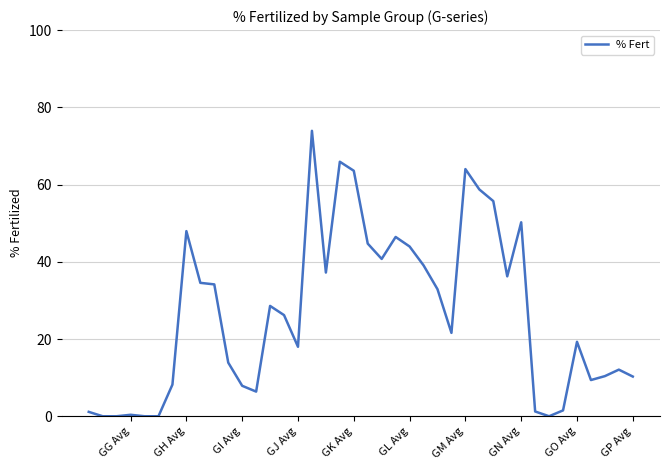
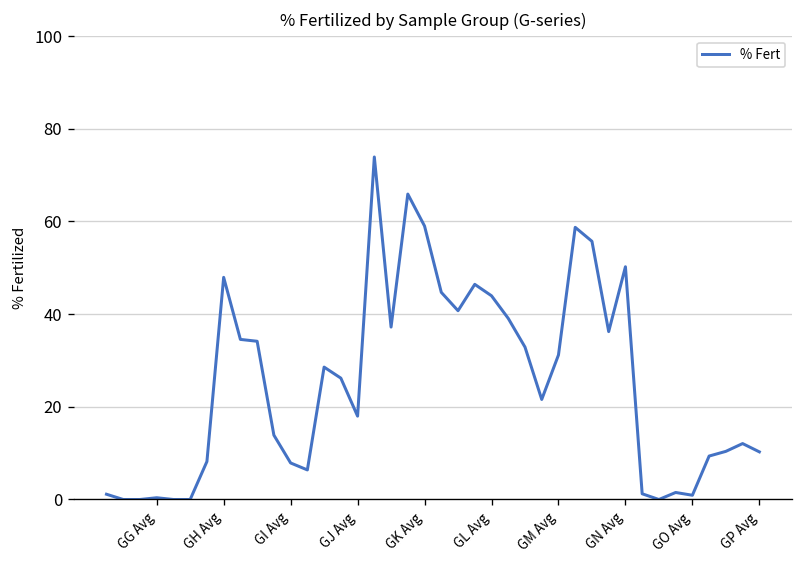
GK Avg: 64 -> 59
GM Avg: 64 -> 31
GO Avg: 19 -> 1
